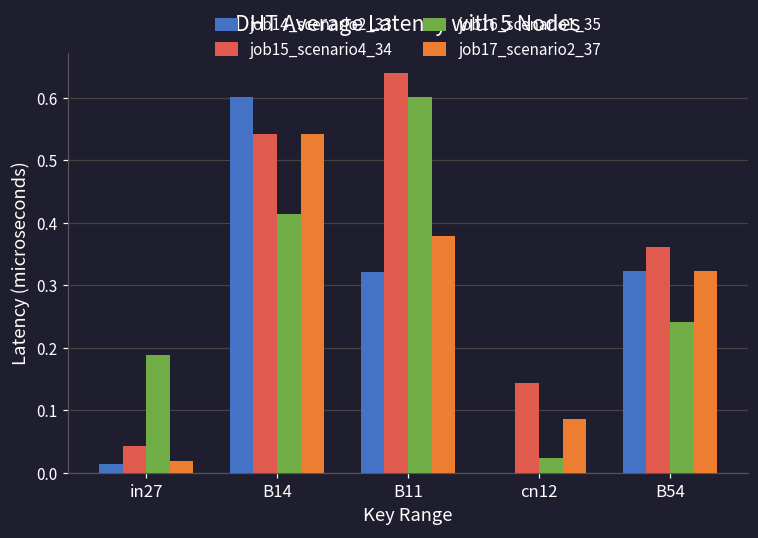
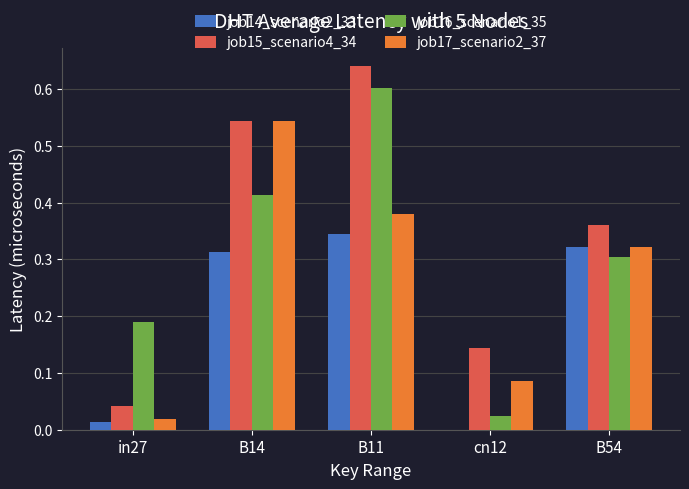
job14_scenario2_33, B14: 0.60 -> 0.31
job14_scenario2_33, B11: 0.32 -> 0.34
job16_scenario1_35, B54: 0.24 -> 0.30
